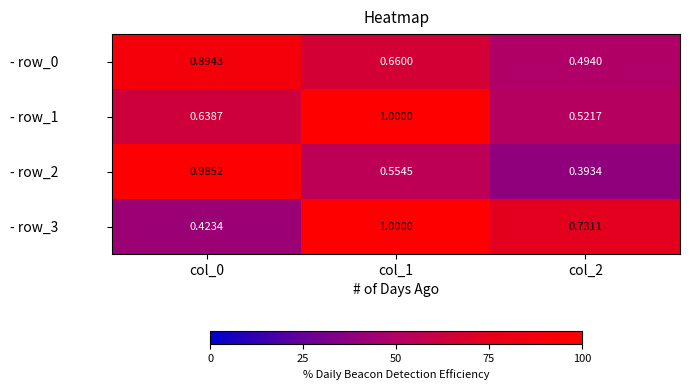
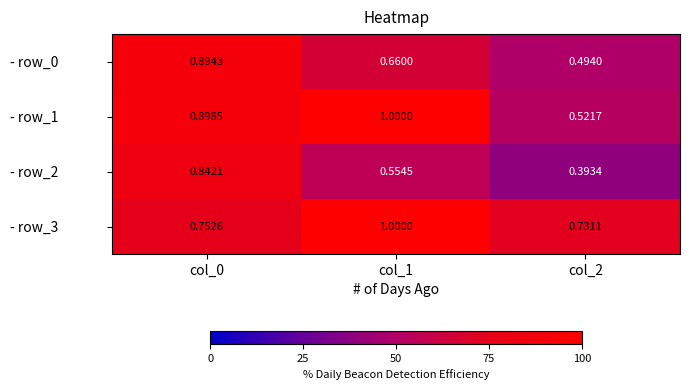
- row_1, col_0: 0.6387 -> 0.8985
- row_2, col_0: 0.9852 -> 0.8421
- row_3, col_0: 0.4234 -> 0.7526
